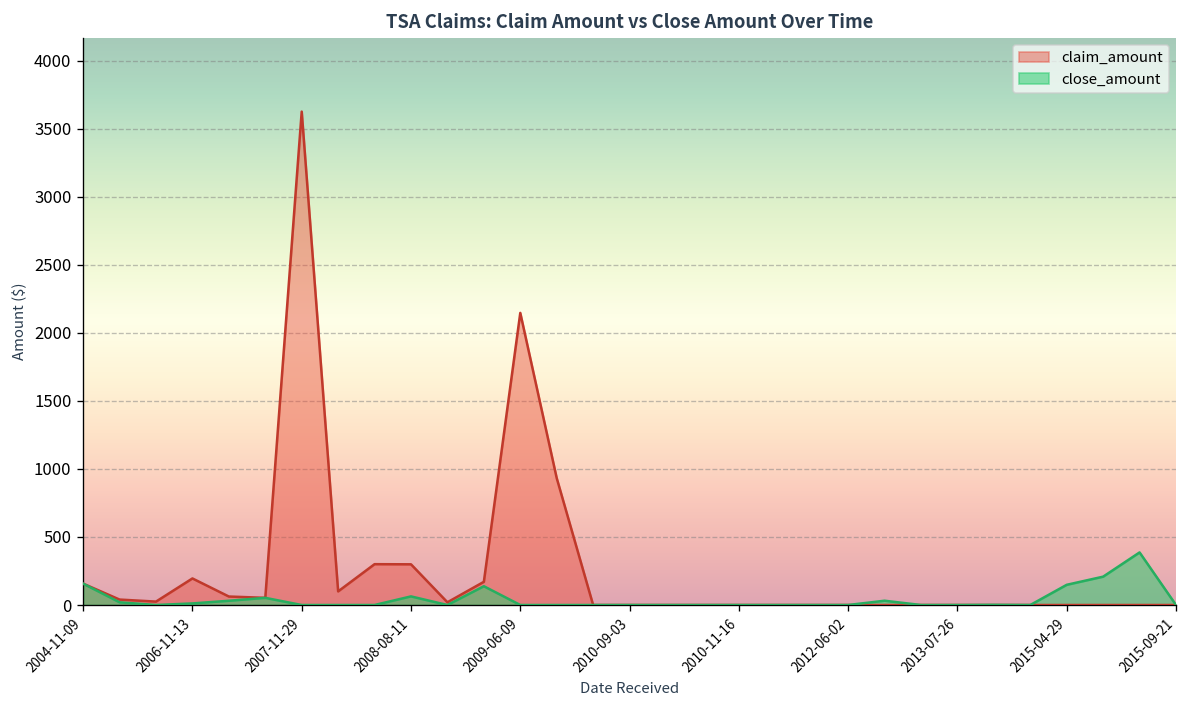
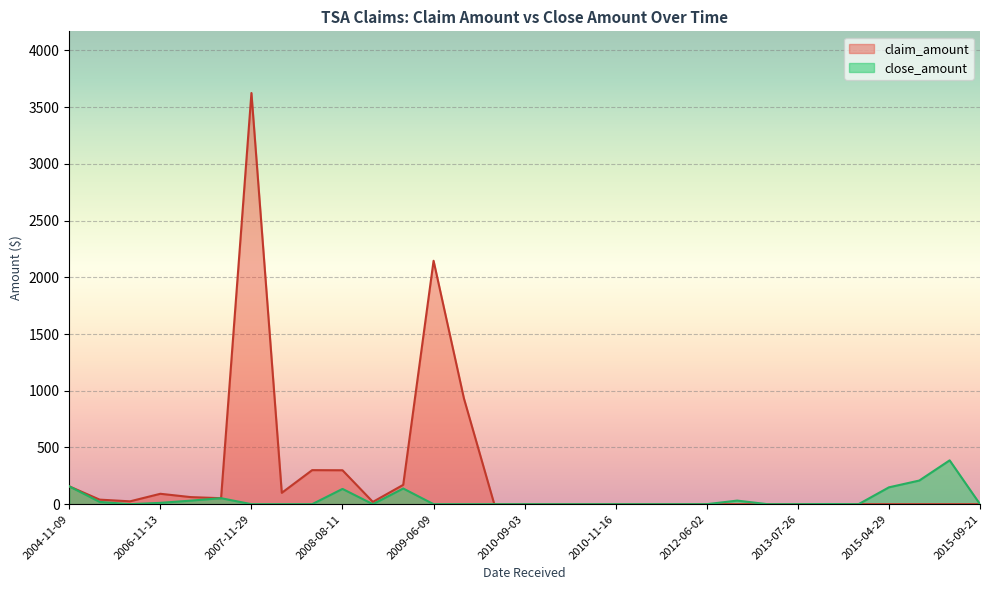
claim_amount, 2006-11-13: 200 -> 90
close_amount, 2008-08-11: 60 -> 130
